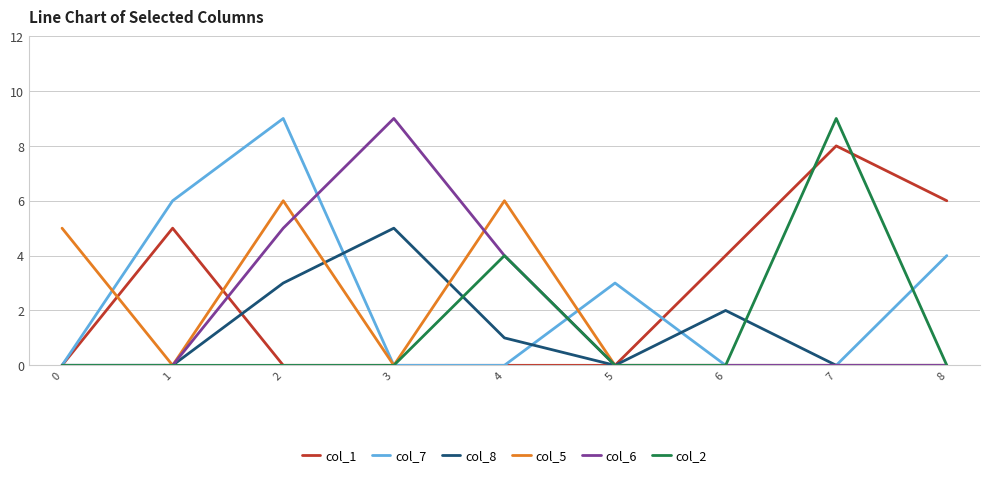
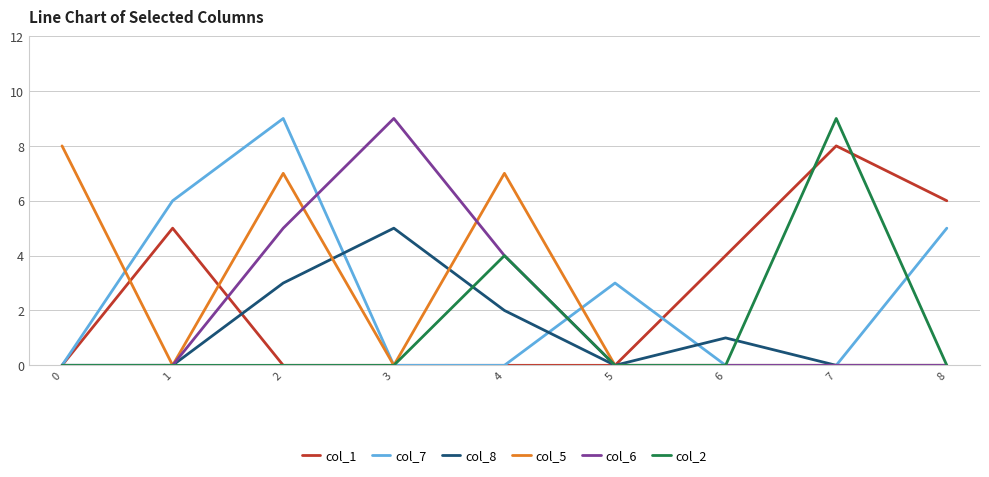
col_5, 0: 5 -> 8
col_5, 2: 6 -> 7
col_8, 4: 1 -> 2
col_5, 4: 6 -> 7
col_8, 6: 2 -> 1
col_7, 8: 4 -> 5
